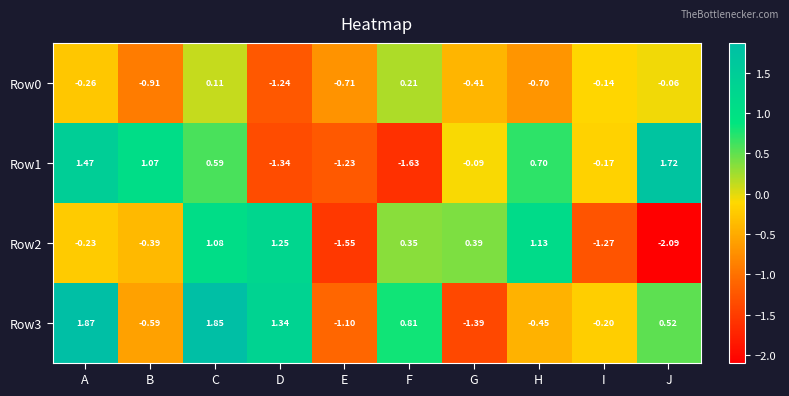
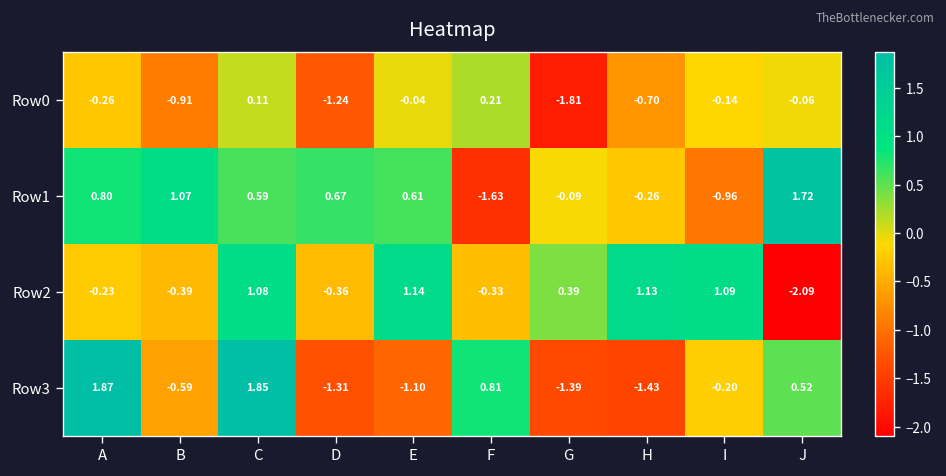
Row0, E: -0.71 -> -0.04
Row0, G: -0.41 -> -1.81
Row1, A: 1.47 -> 0.80
Row1, D: -1.34 -> 0.67
Row1, E: -1.23 -> 0.61
Row1, H: 0.70 -> -0.26
Row1, I: -0.17 -> -0.96
Row2, D: 1.25 -> -0.36
Row2, E: -1.55 -> 1.14
Row2, F: 0.35 -> -0.33
Row2, I: -1.27 -> 1.09
Row3, D: 1.34 -> -1.31
Row3, H: -0.45 -> -1.43
